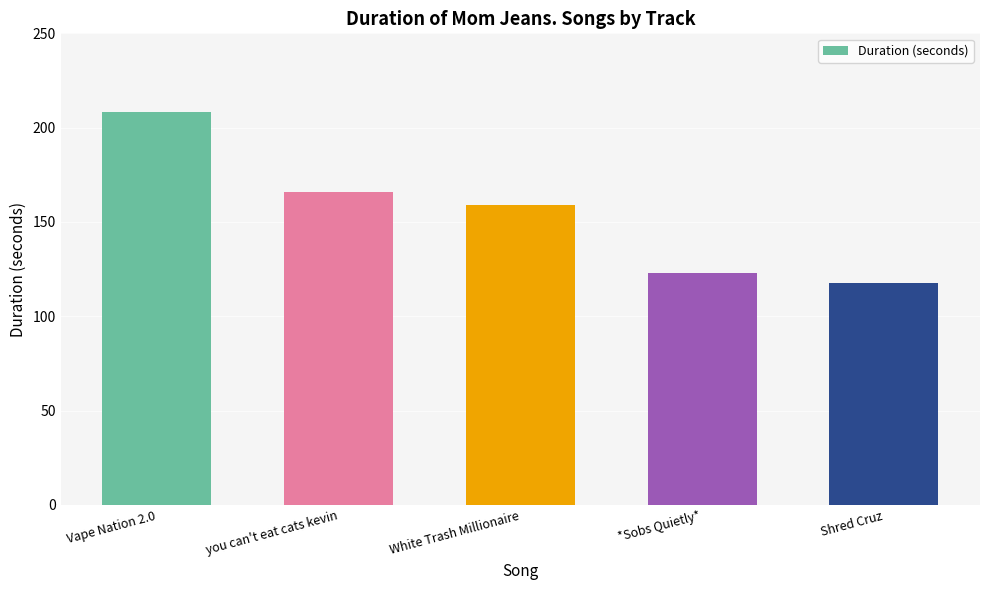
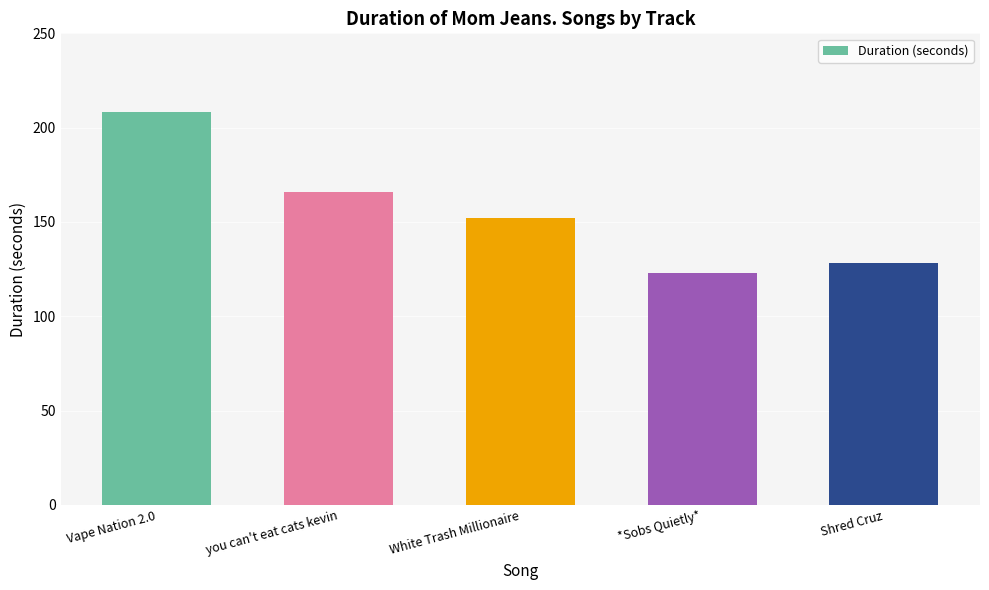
White Trash Millionaire: 159 -> 152
Shred Cruz: 118 -> 128
